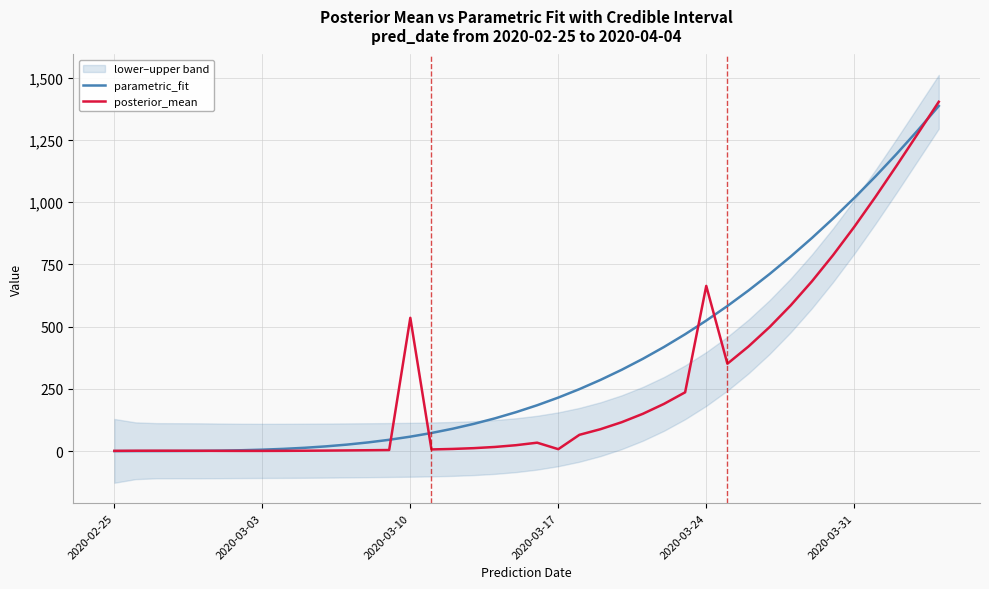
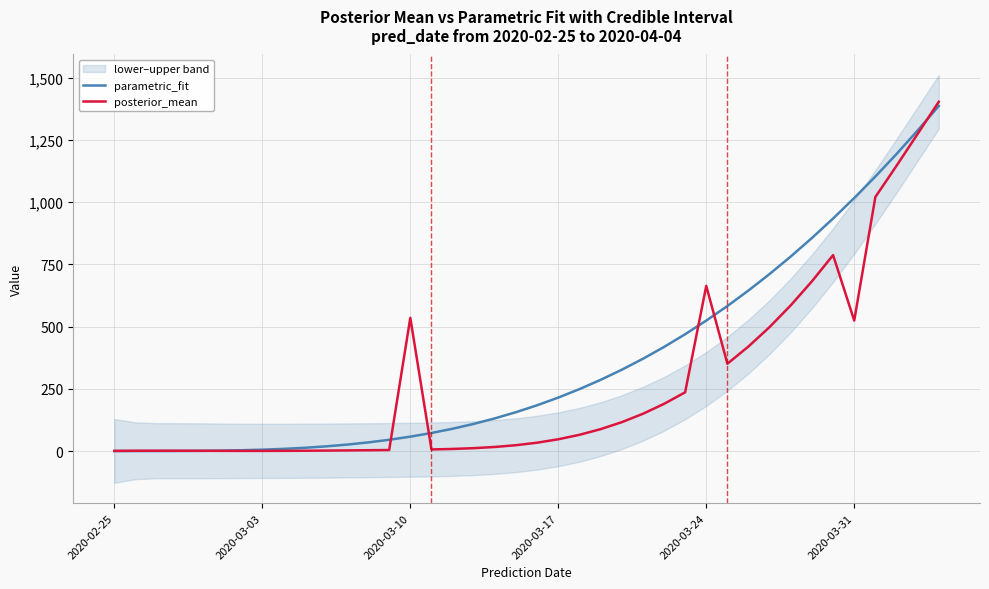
posterior_mean, 2020-03-17: 10 -> 50
posterior_mean, 2020-03-31: 900 -> 520
